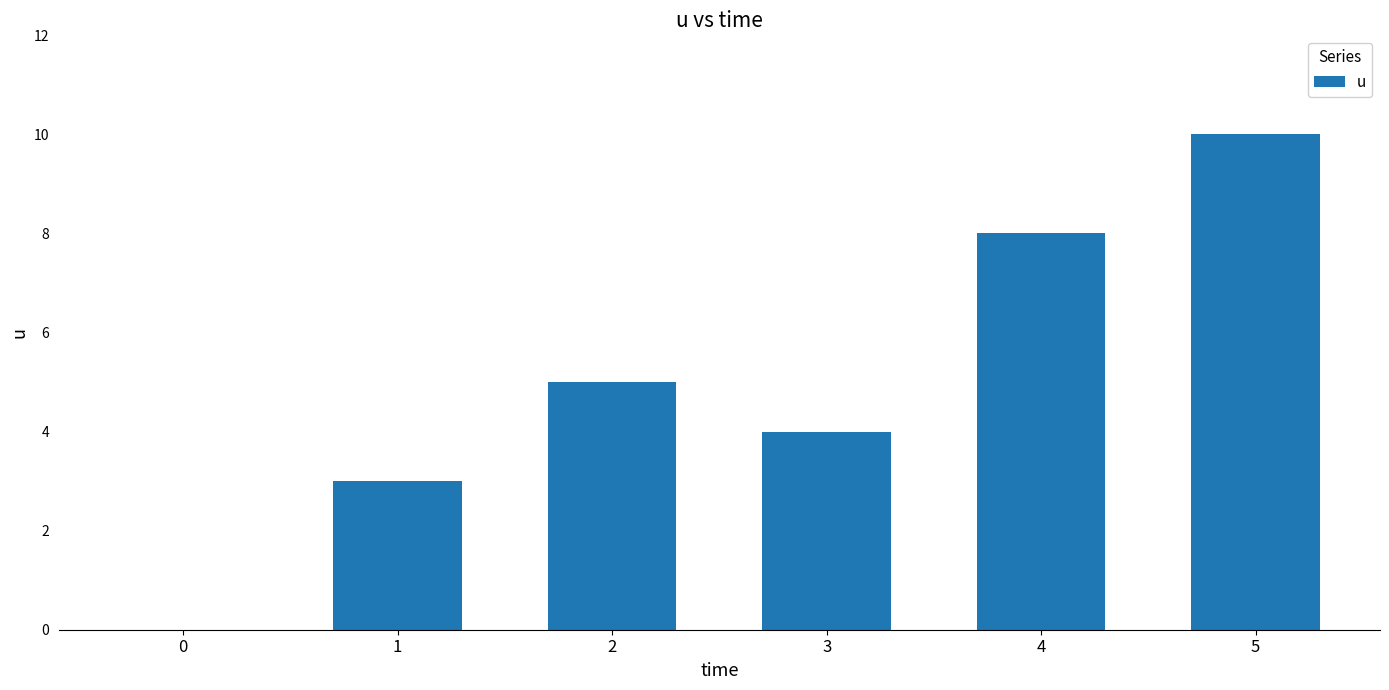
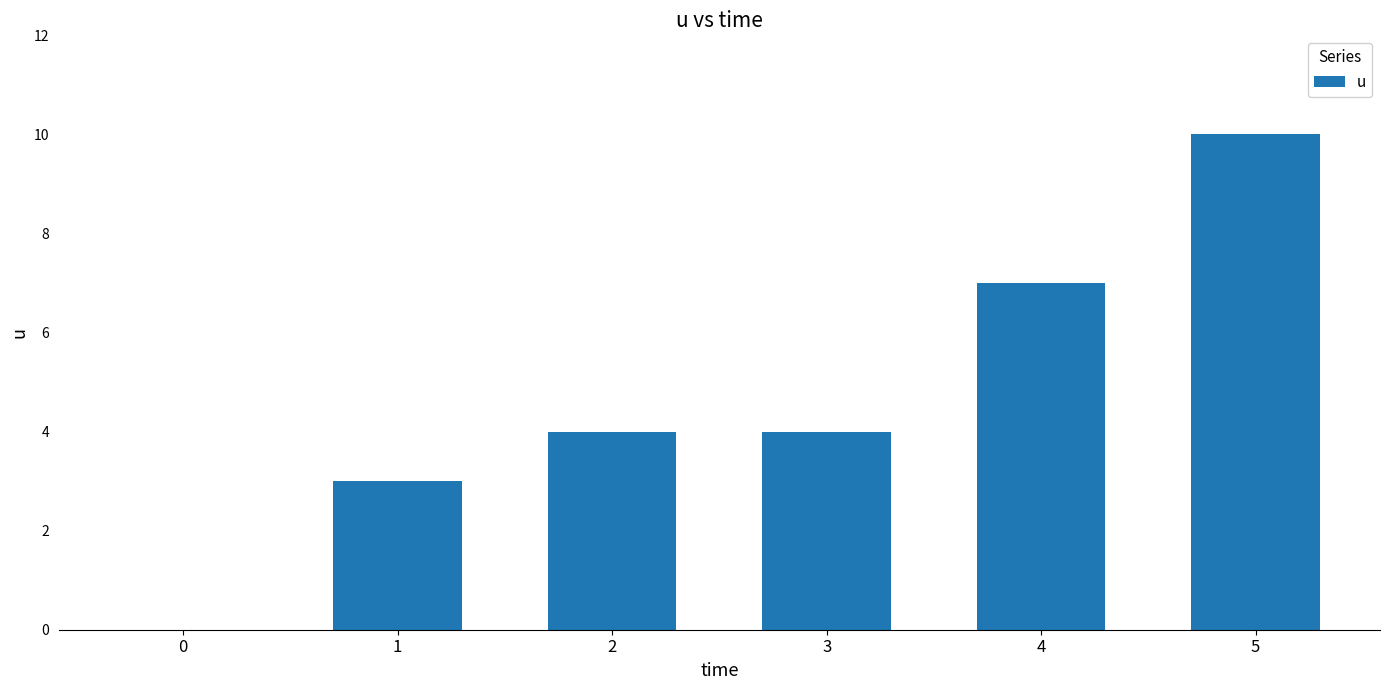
2: 5 -> 4
4: 8 -> 7
